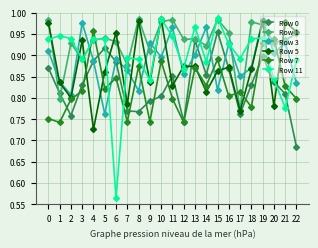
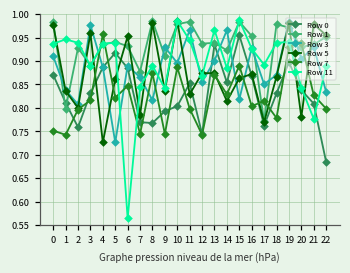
Row 5, 3: 0.94 -> 0.96
Row 3, 5: 0.76 -> 0.73
Row 11, 7: 0.89 -> 0.85
